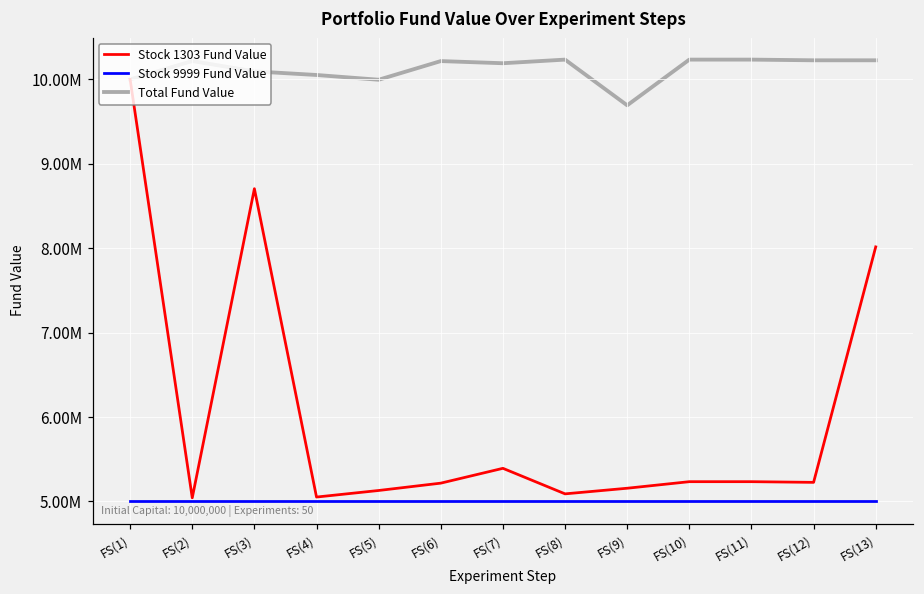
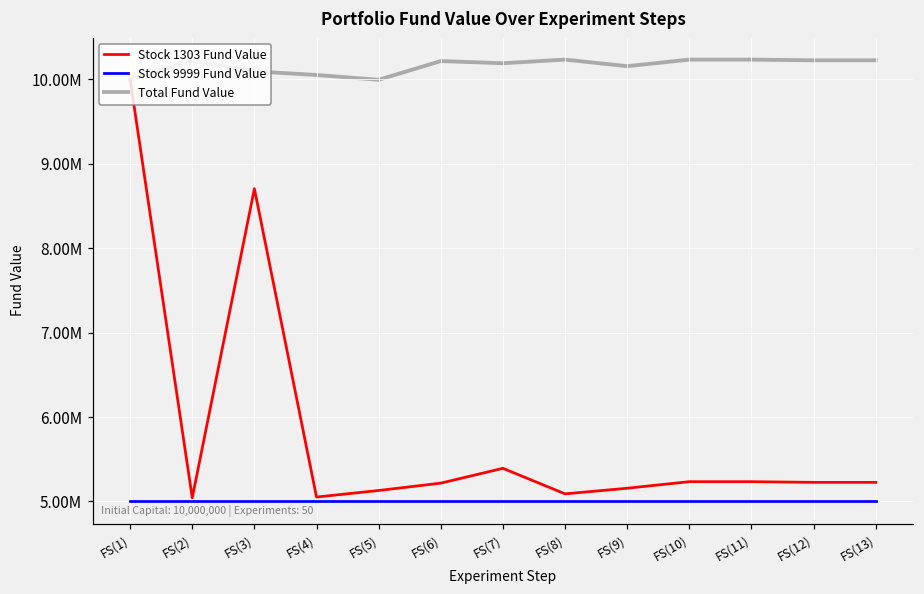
Total Fund Value, FS(9): 9700000 -> 10200000
Stock 1303 Fund Value, FS(13): 8000000 -> 5200000
